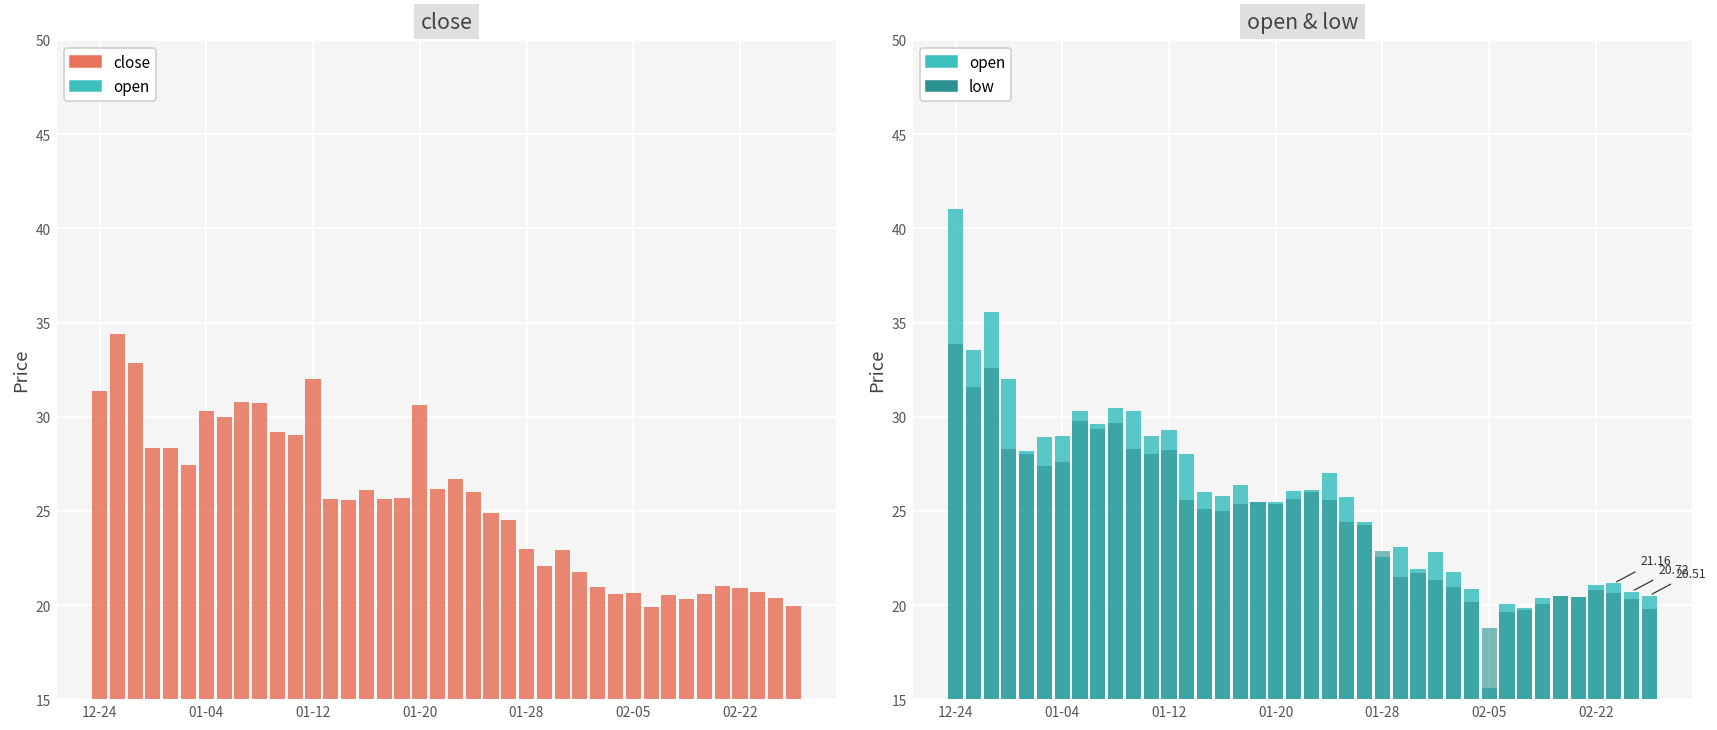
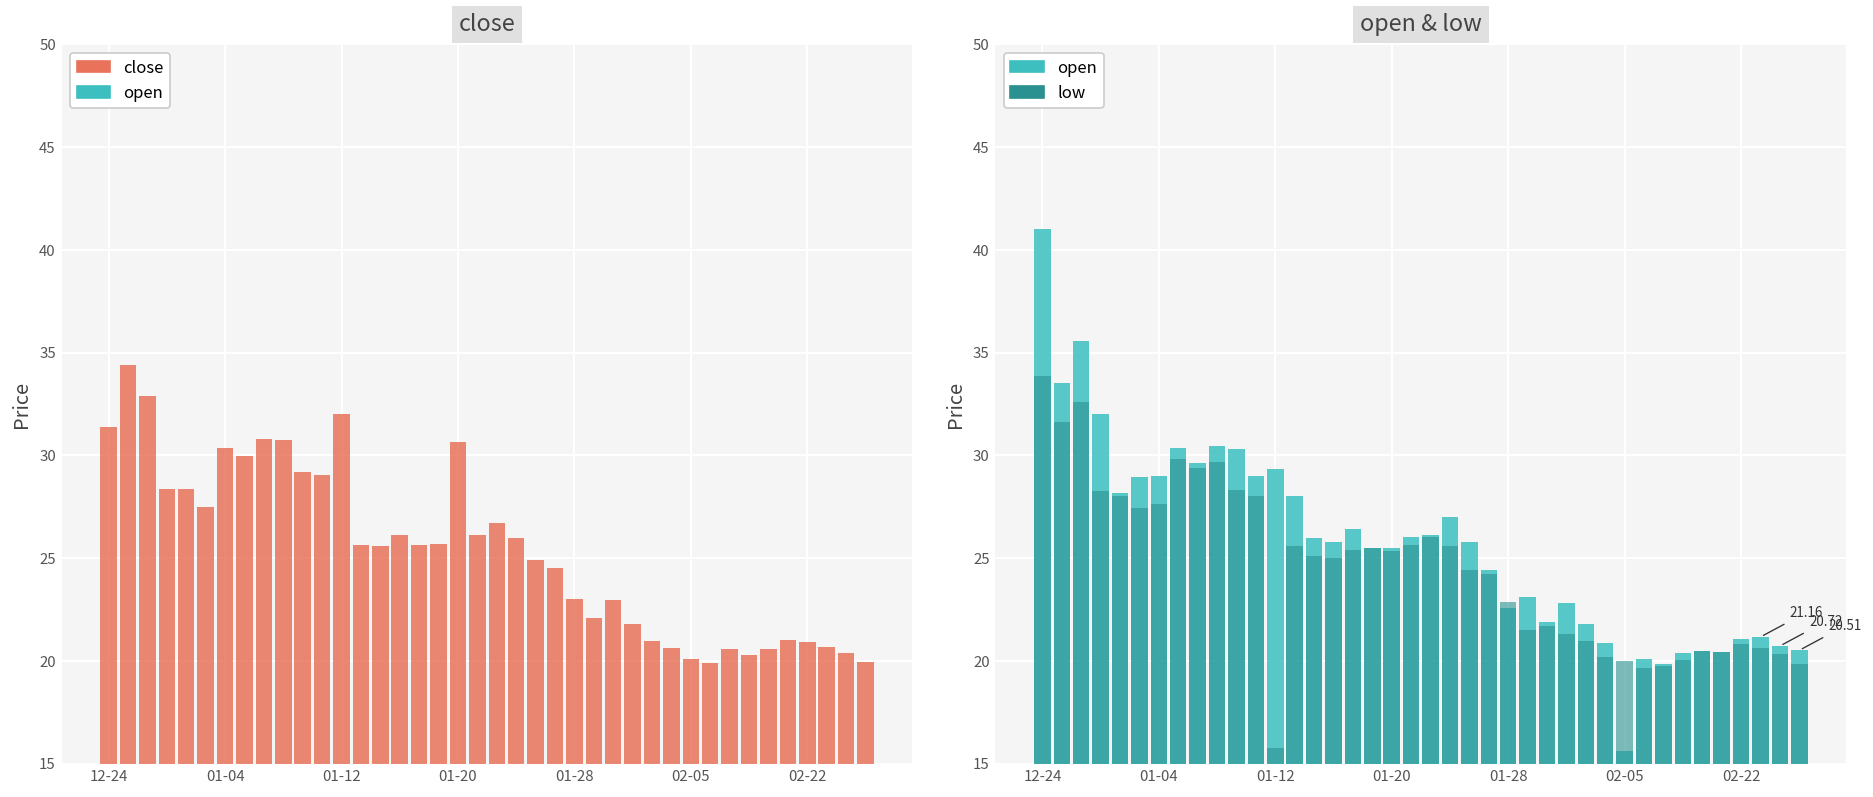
close, 02-05: 20.6 -> 20.1
open & low, low, 01-12: 28.2 -> 15.8
open & low, low, 02-05: 18.8 -> 20.0
